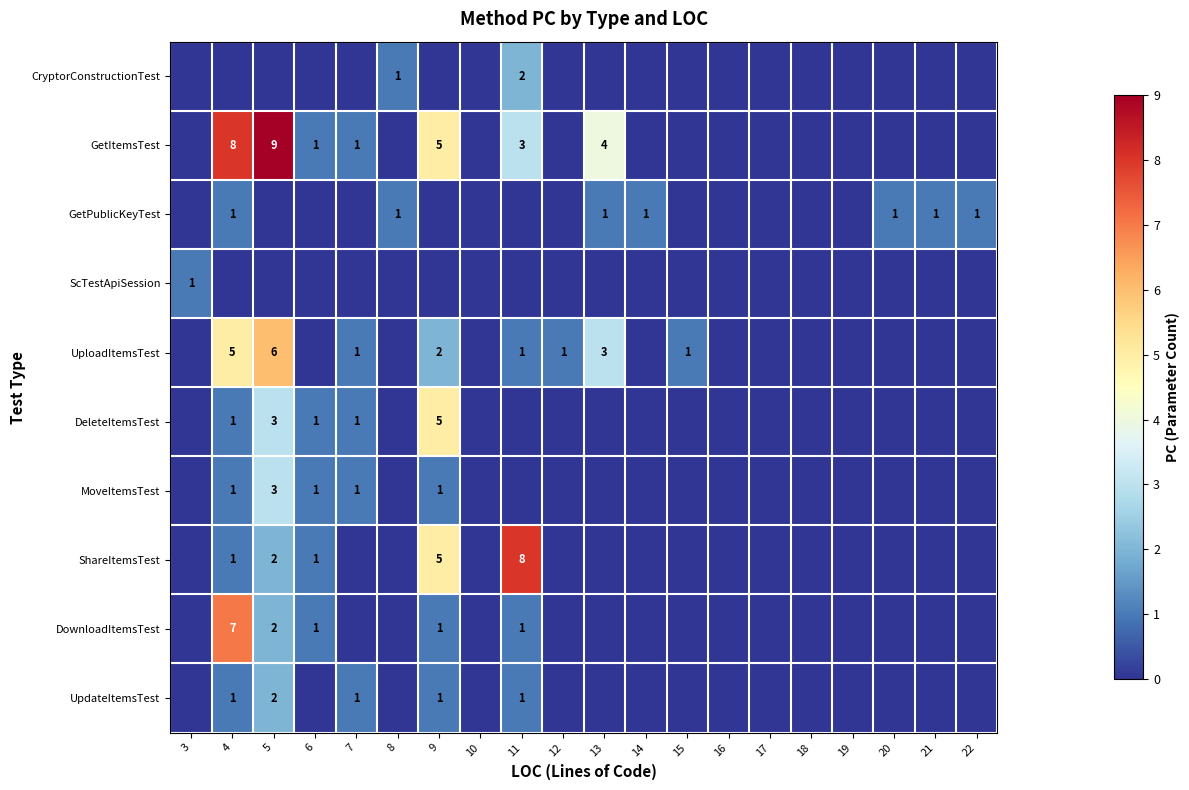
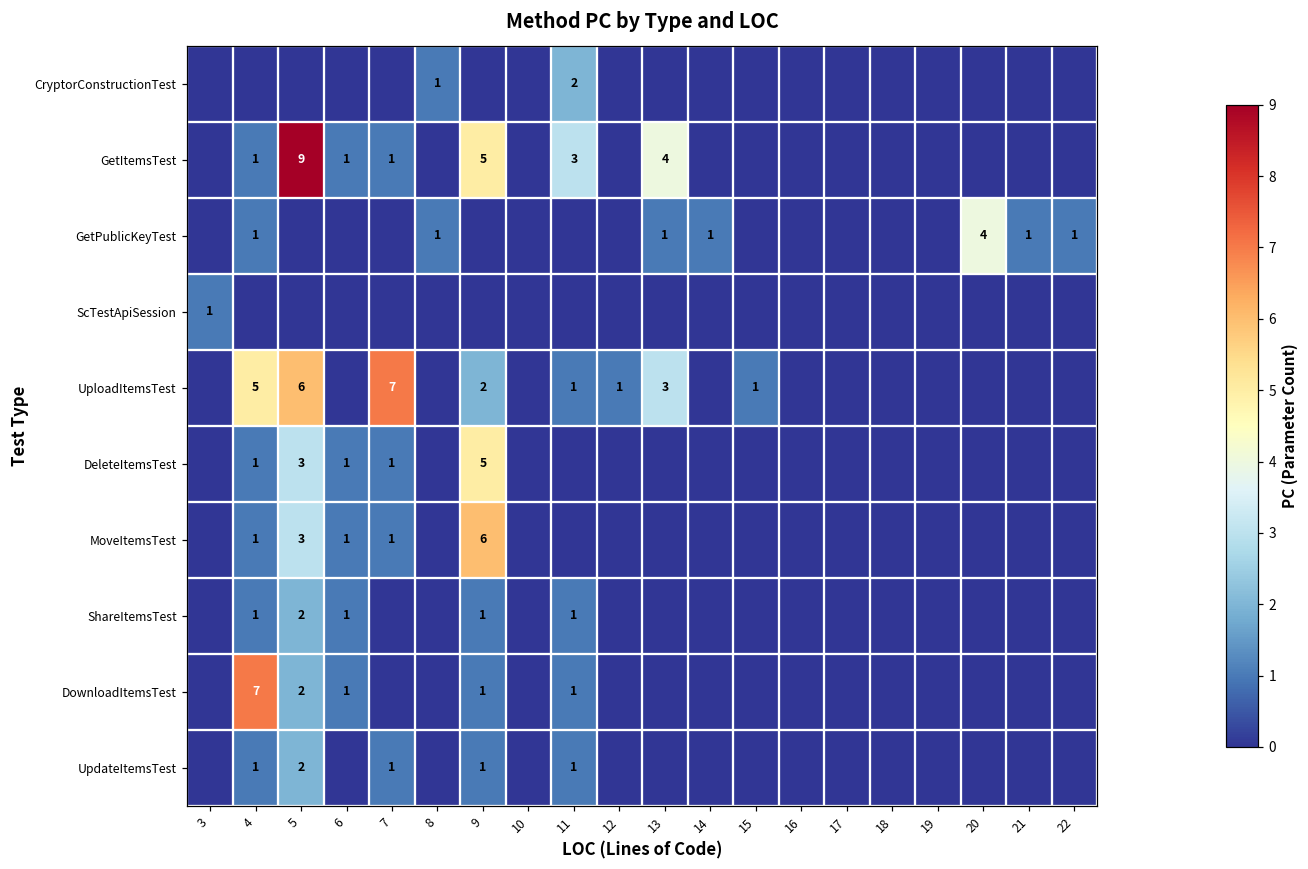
GetItemsTest, 4: 8 -> 1
GetPublicKeyTest, 20: 1 -> 4
UploadItemsTest, 7: 1 -> 7
MoveItemsTest, 9: 1 -> 6
ShareItemsTest, 9: 5 -> 1
ShareItemsTest, 11: 8 -> 1
